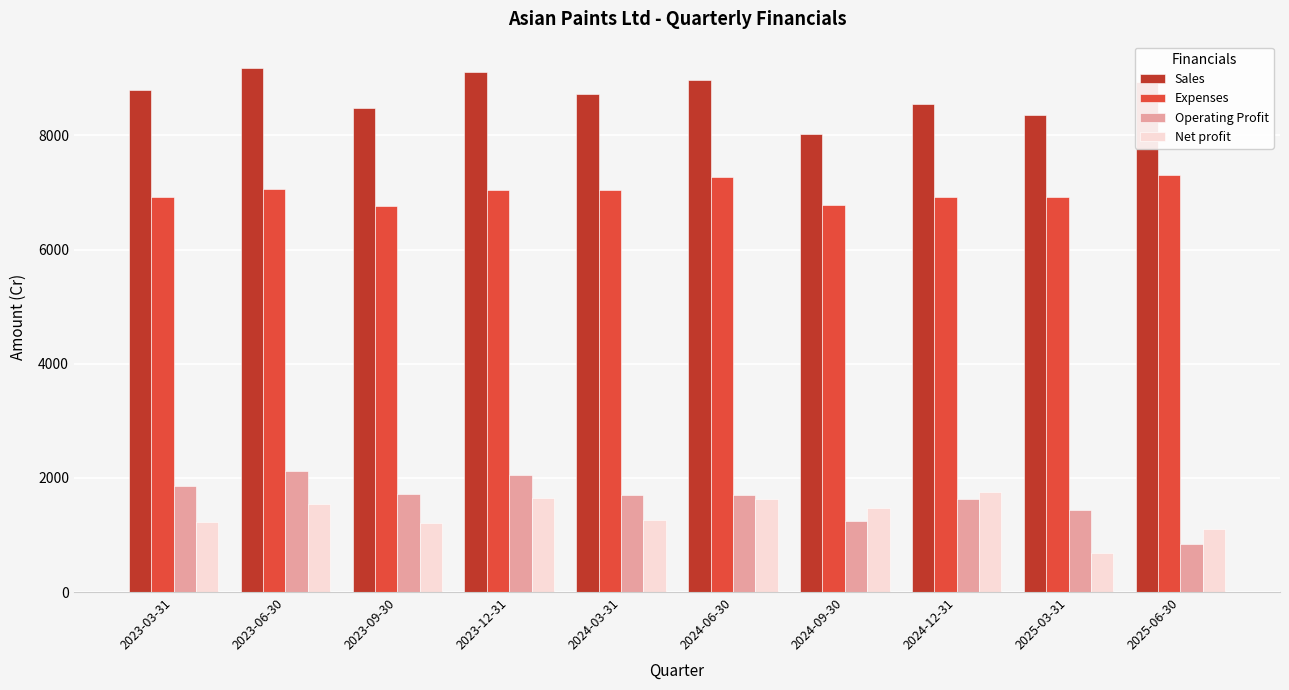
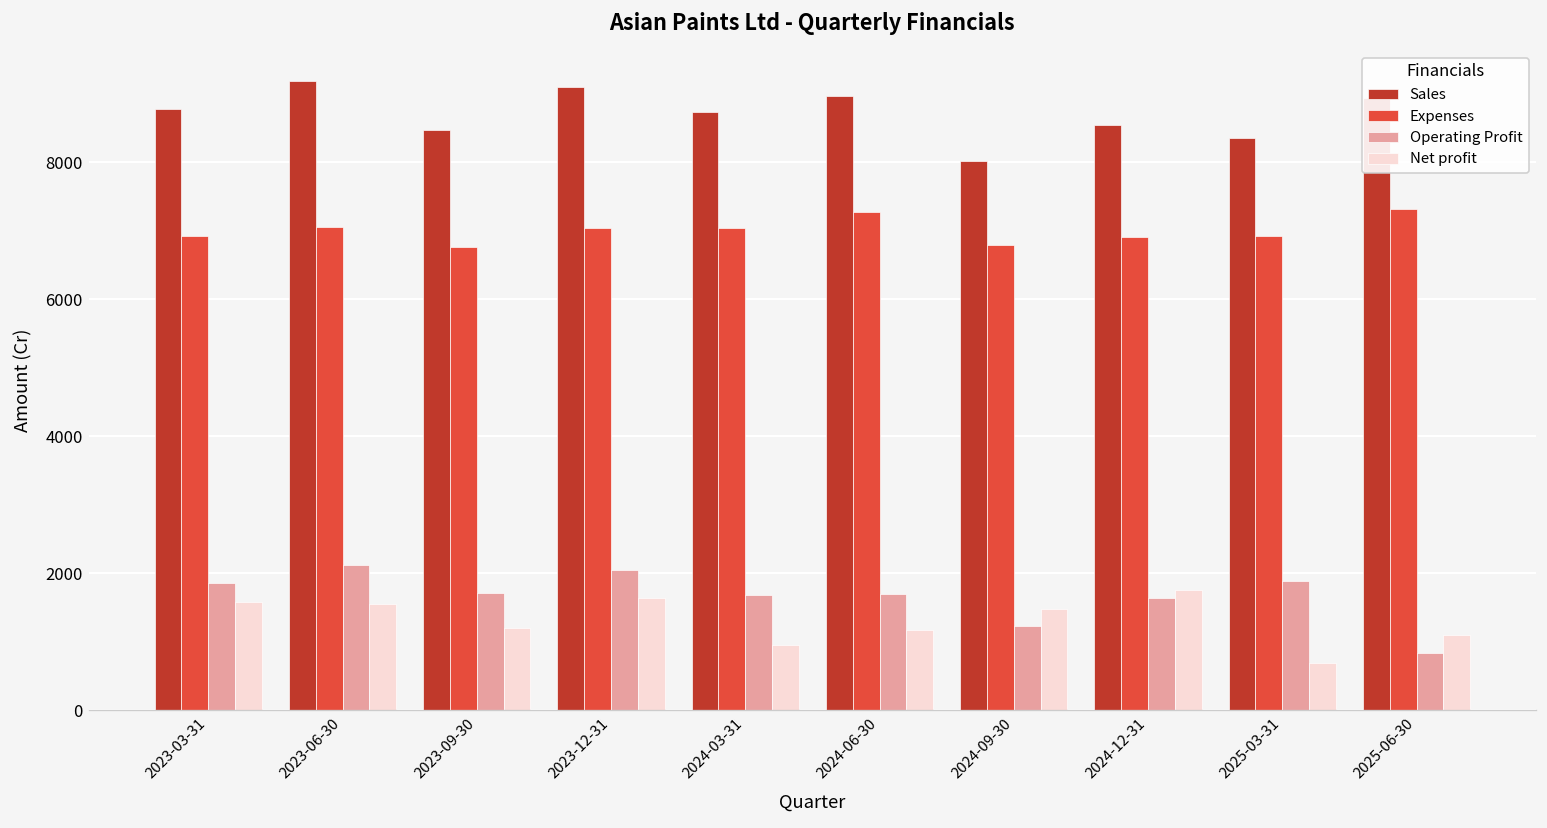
Net profit, 2023-03-31: 1200 -> 1600
Net profit, 2024-03-31: 1300 -> 1000
Net profit, 2024-06-30: 1600 -> 1200
Operating Profit, 2025-03-31: 1400 -> 1900
